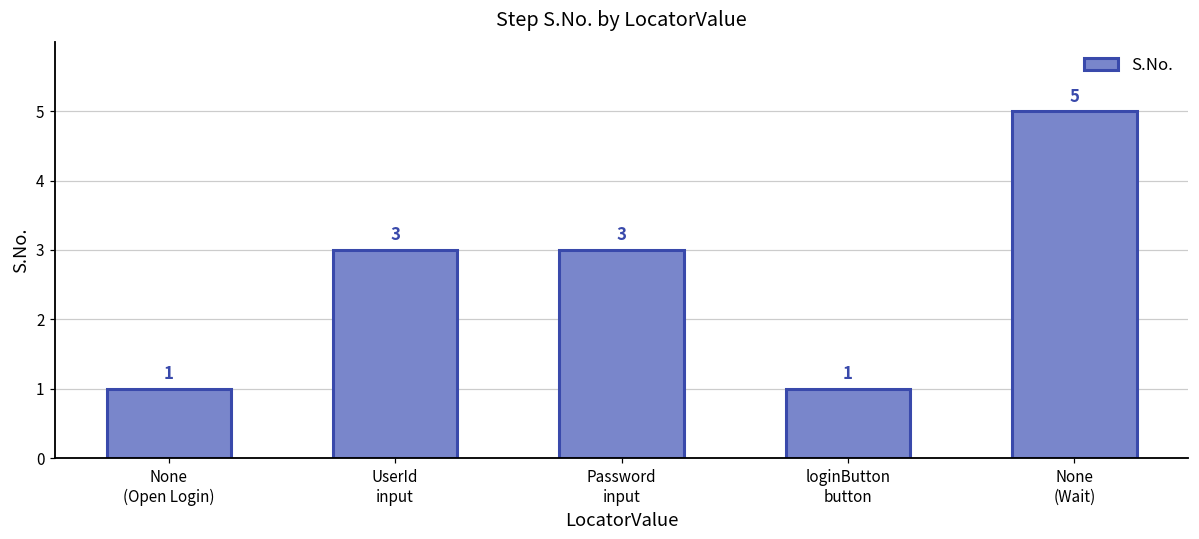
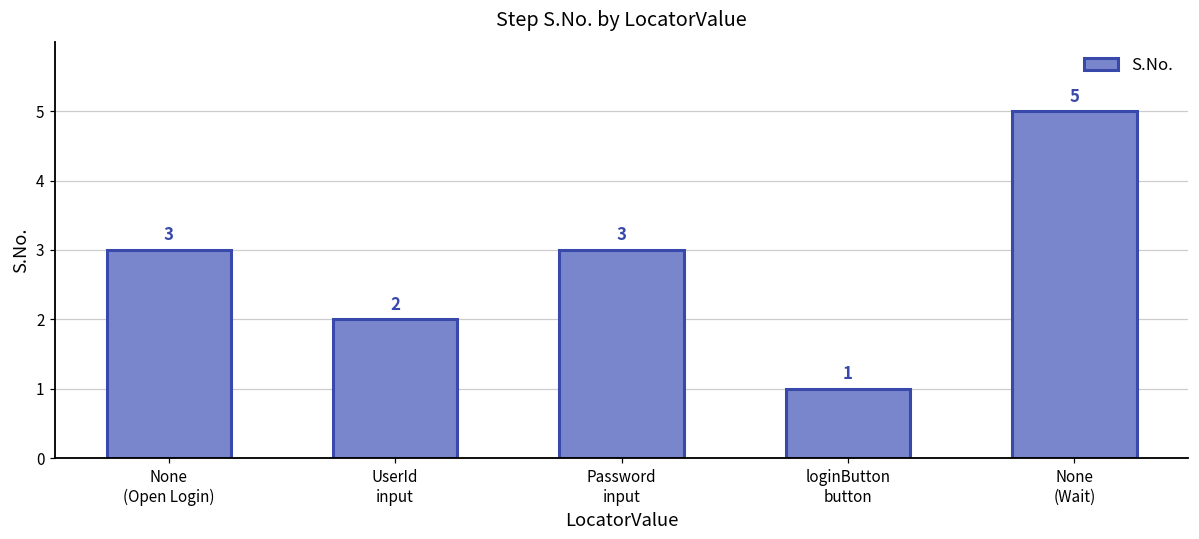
None (Open Login): 1 -> 3
UserId input: 3 -> 2
